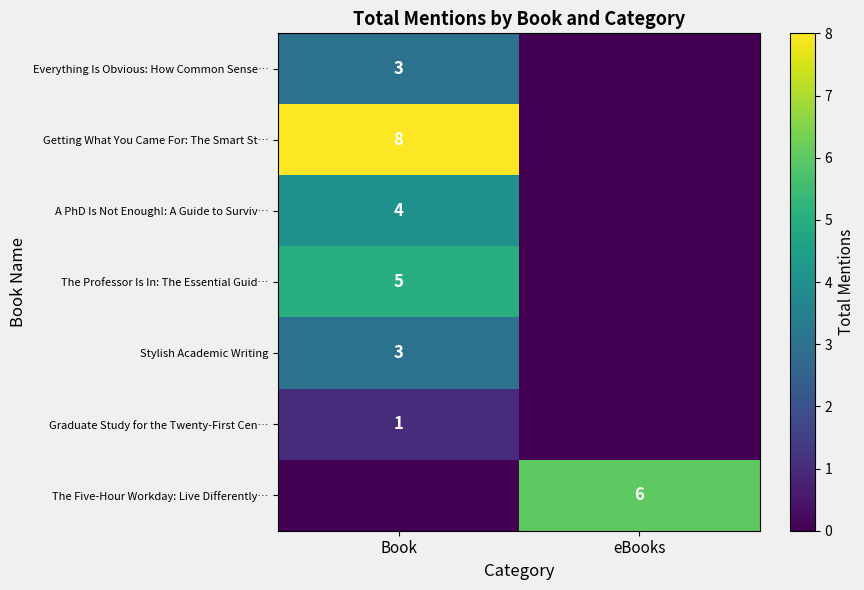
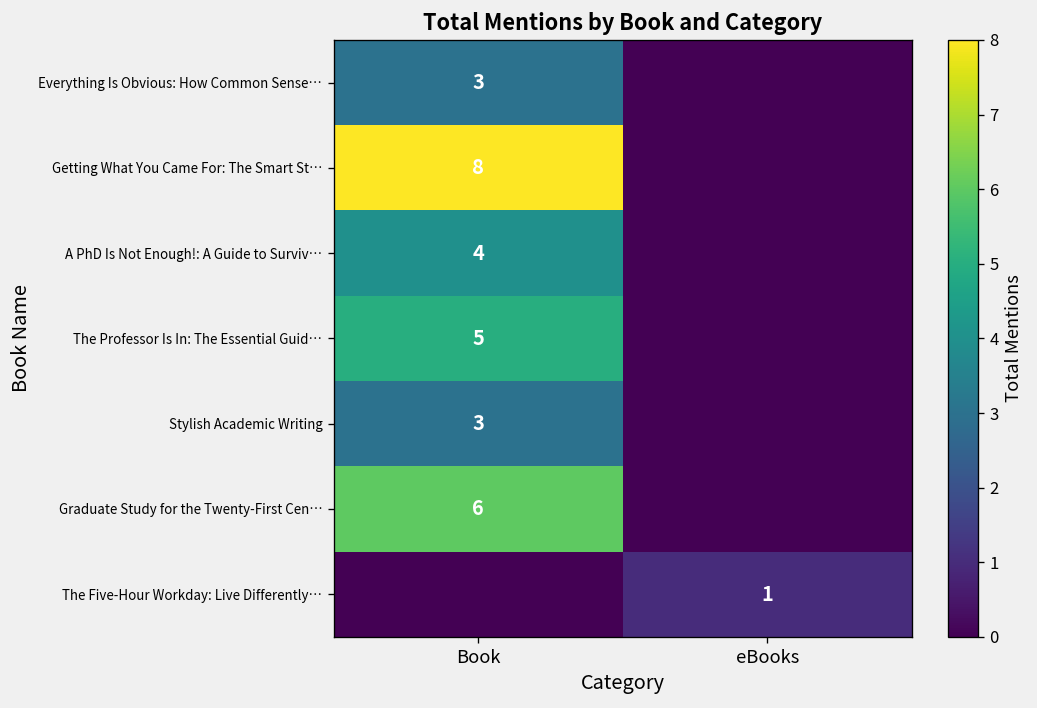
Graduate Study for the Twenty-First Cen…, Book: 1 -> 6
The Five-Hour Workday: Live Differently…, eBooks: 6 -> 1
